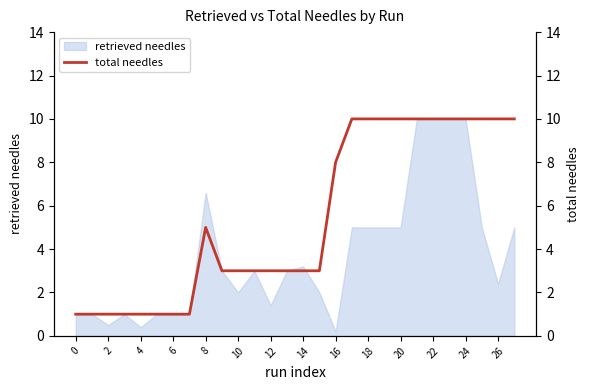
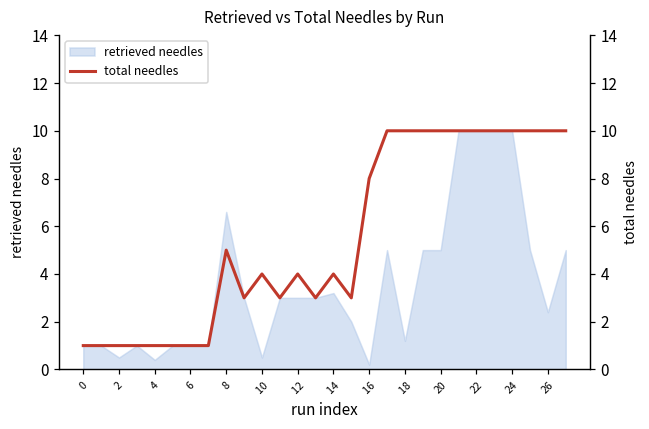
retrieved needles, 10: 2.0 -> 0.5
retrieved needles, 12: 1.4 -> 3.0
retrieved needles, 18: 5.0 -> 1.2
total needles, 10: 3 -> 4
total needles, 12: 3 -> 4
total needles, 14: 3 -> 4
